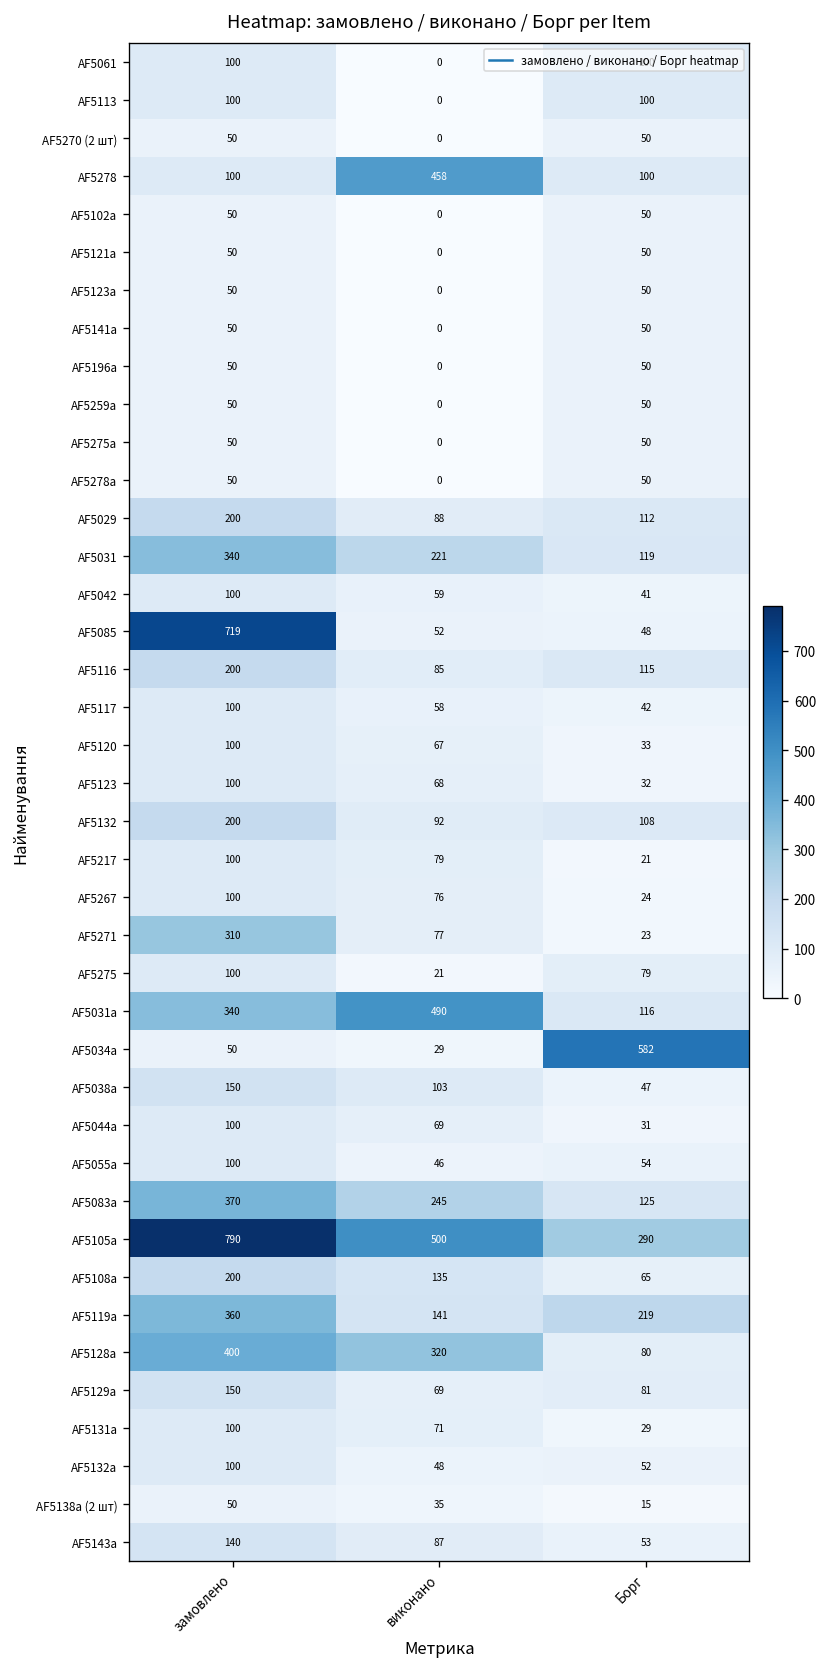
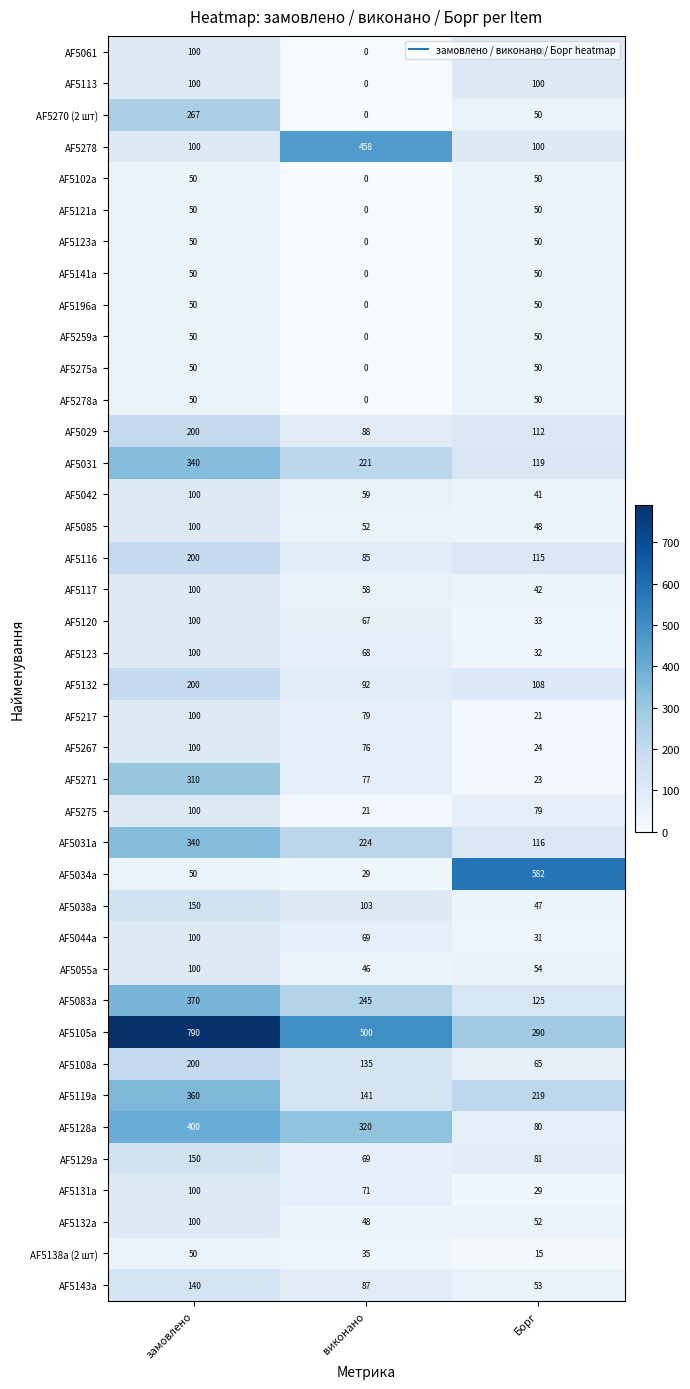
AF5270 (2 шт), замовлено: 50 -> 267
AF5085, замовлено: 719 -> 100
AF5031a, виконано: 490 -> 224
